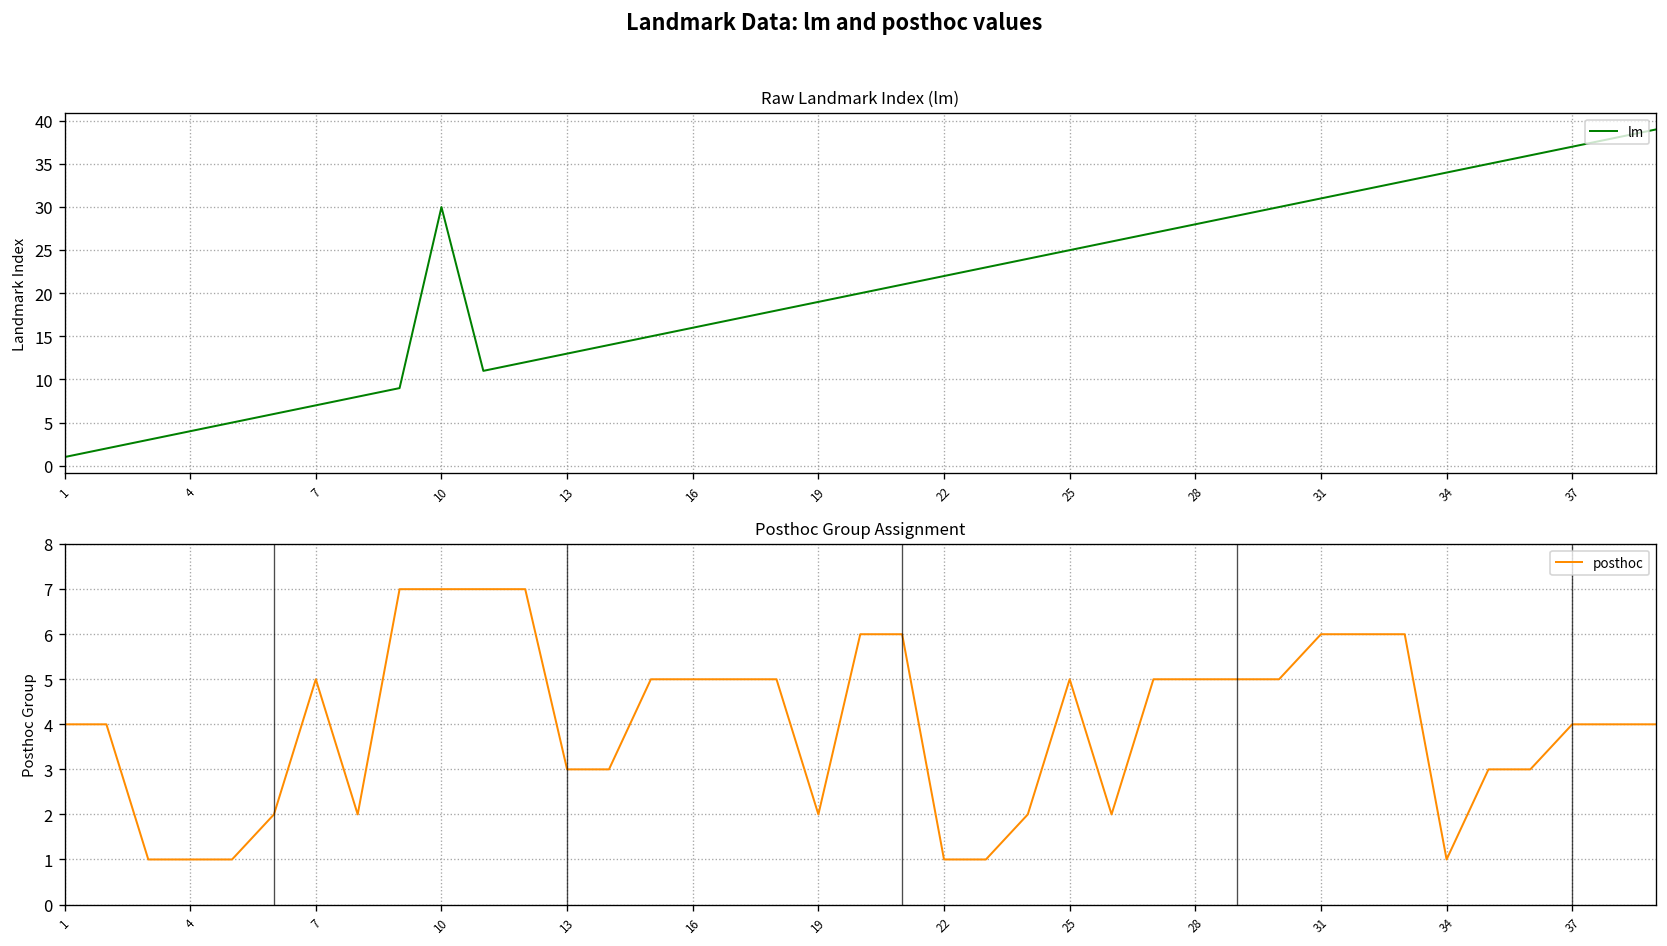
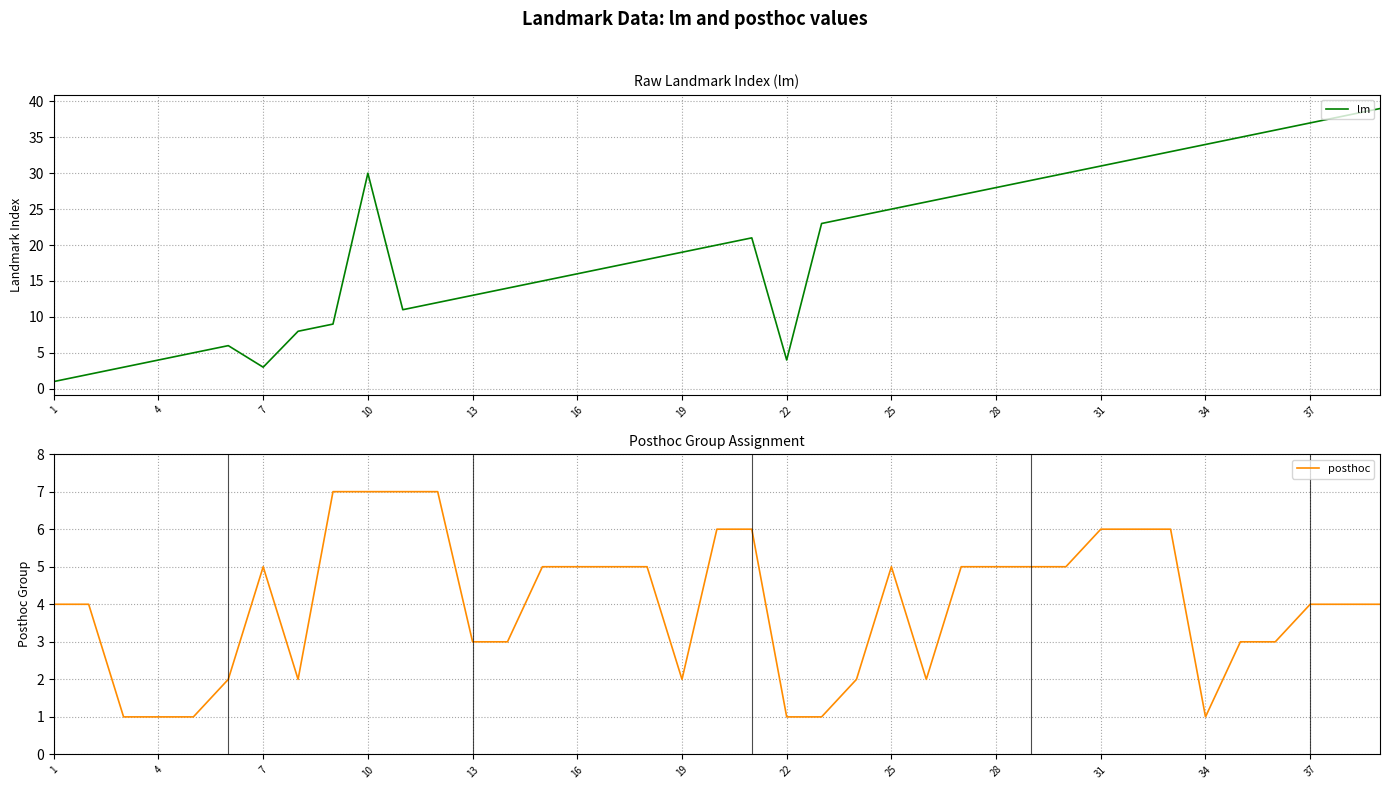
Raw Landmark Index (lm), 7: 7 -> 3
Raw Landmark Index (lm), 22: 22 -> 4
